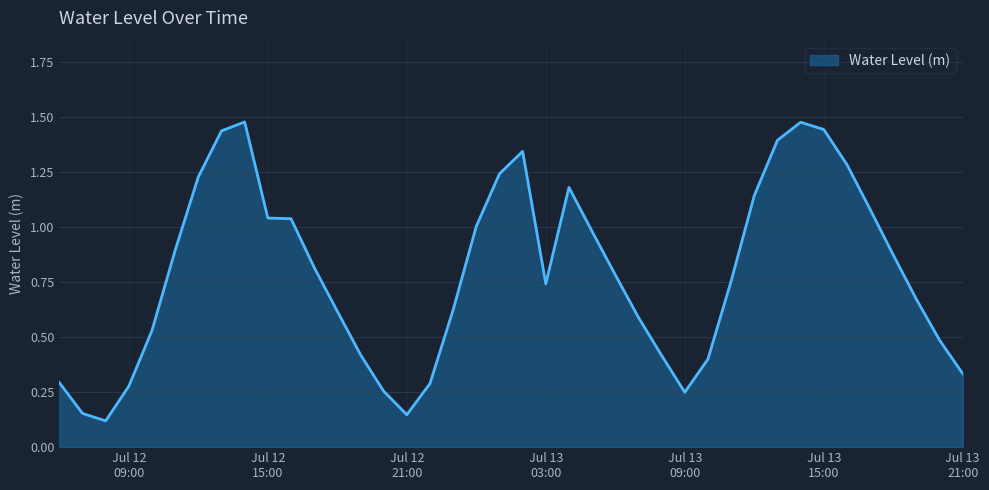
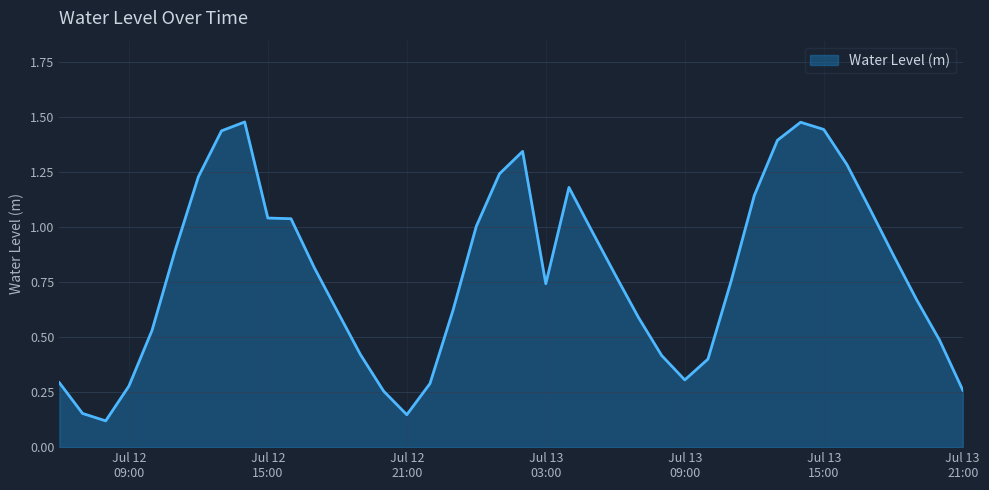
Jul 13 09:00: 0.25 -> 0.31
Jul 13 21:00: 0.33 -> 0.26
